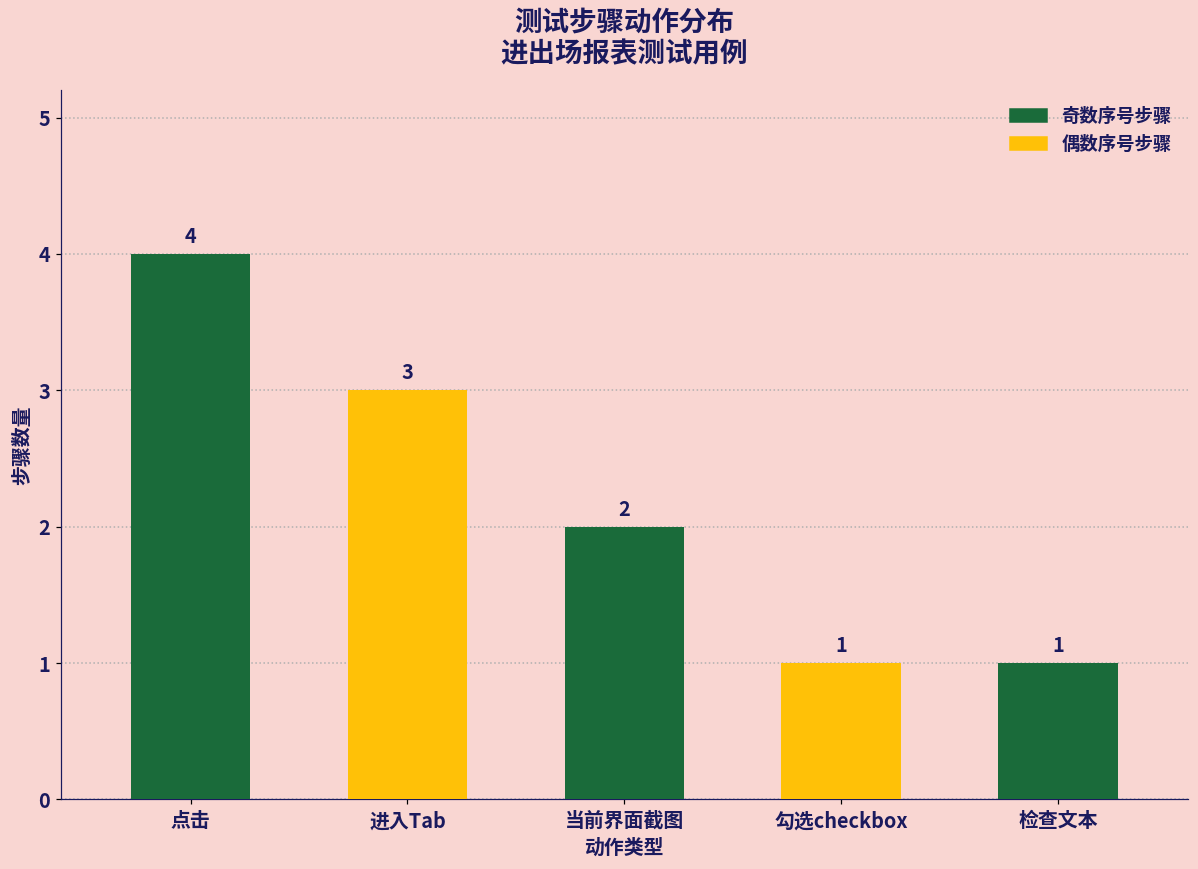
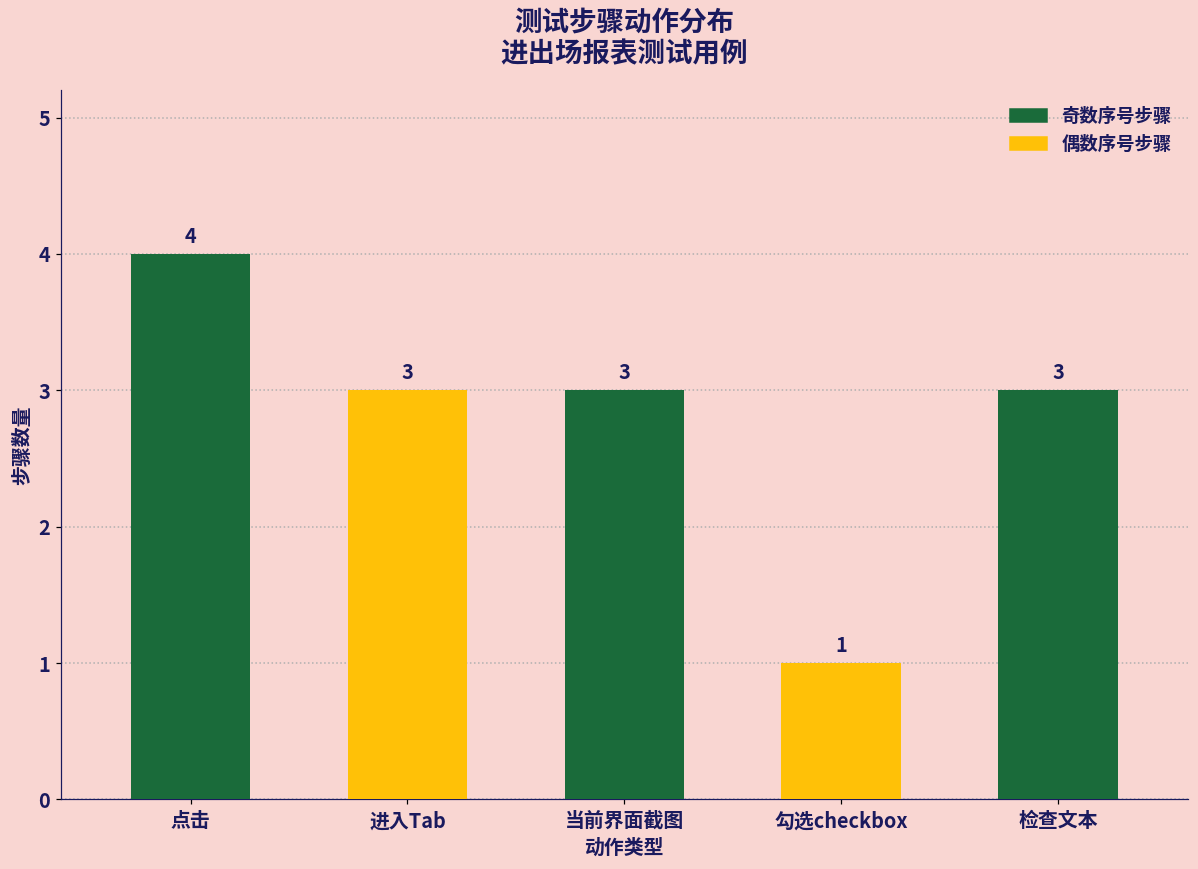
当前界面截图: 2 -> 3
检查文本: 1 -> 3
